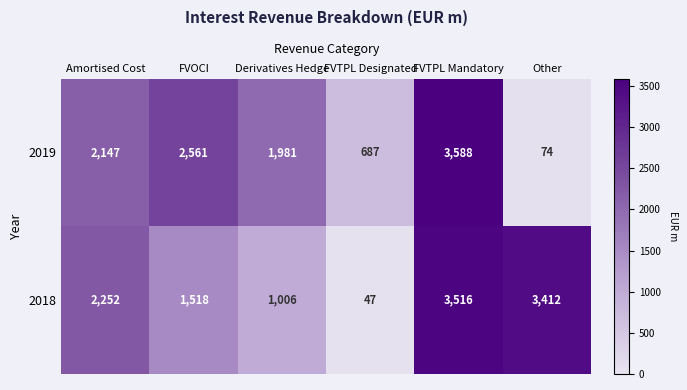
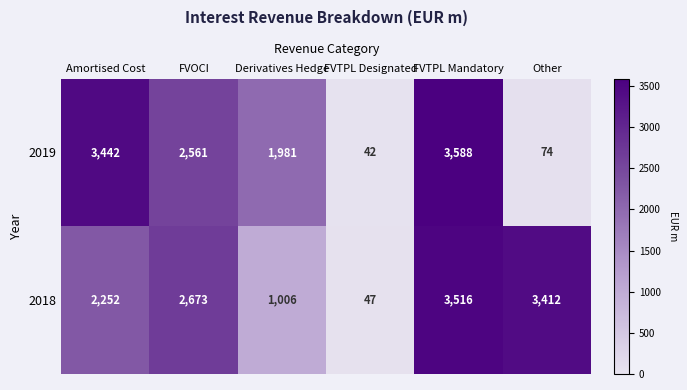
2019, Amortised Cost: 2,147 -> 3,442
2019, FVTPL Designated: 687 -> 42
2018, FVOCI: 1,518 -> 2,673
